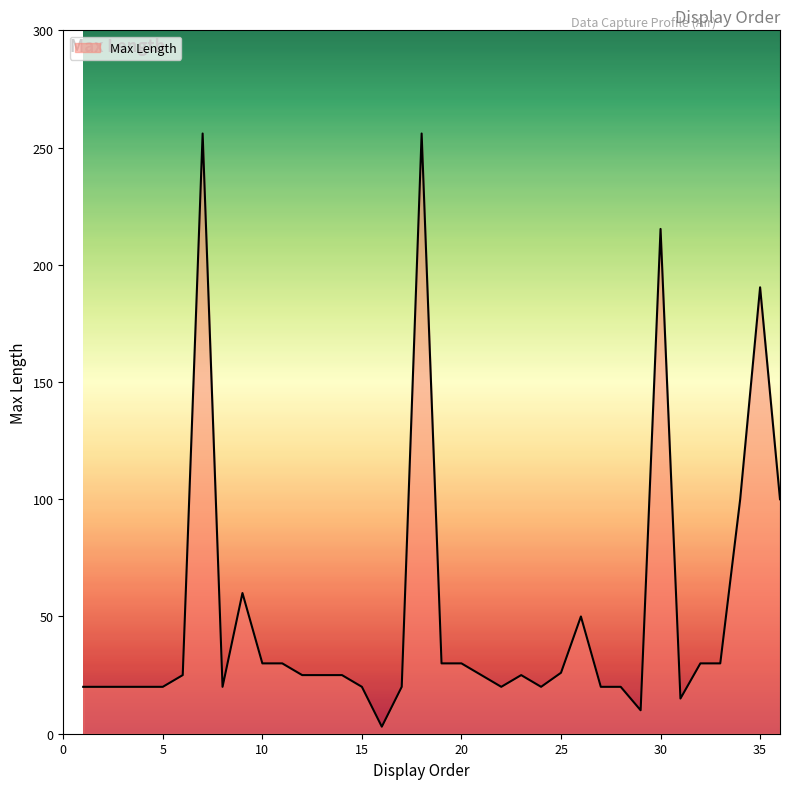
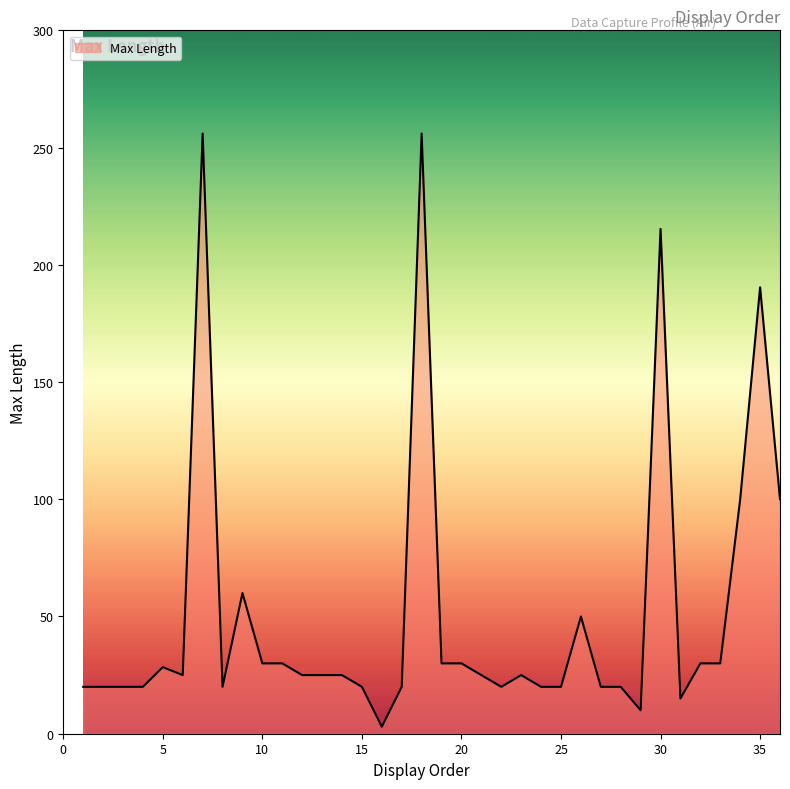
5: 20 -> 28
25: 26 -> 20
